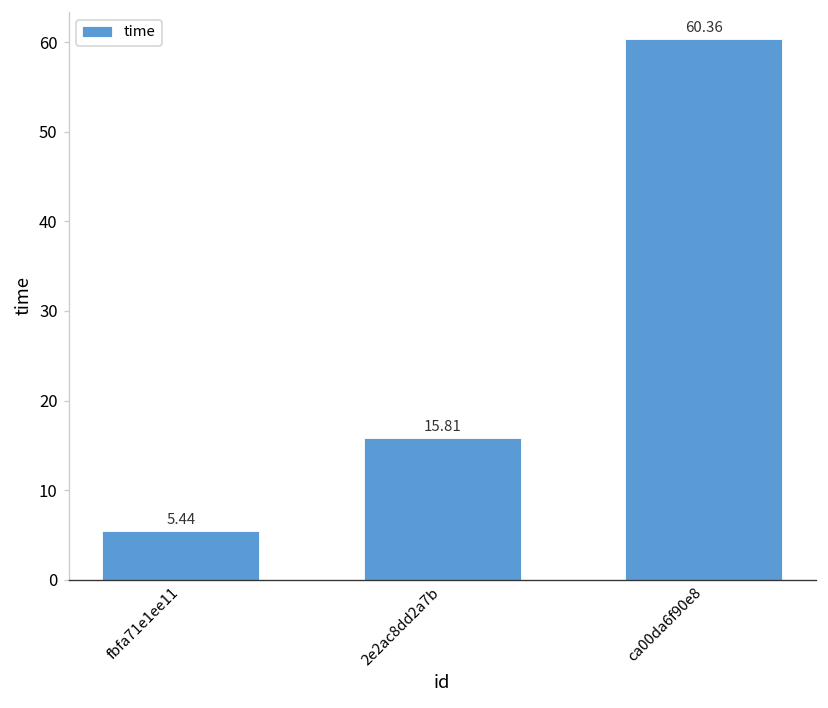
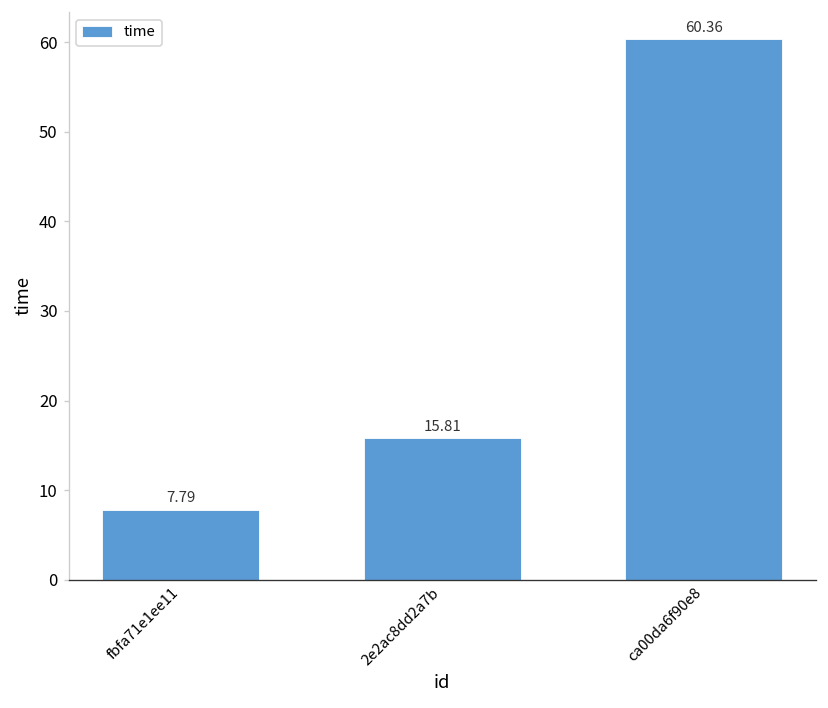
fbfa71e1ee11: 5.44 -> 7.79
